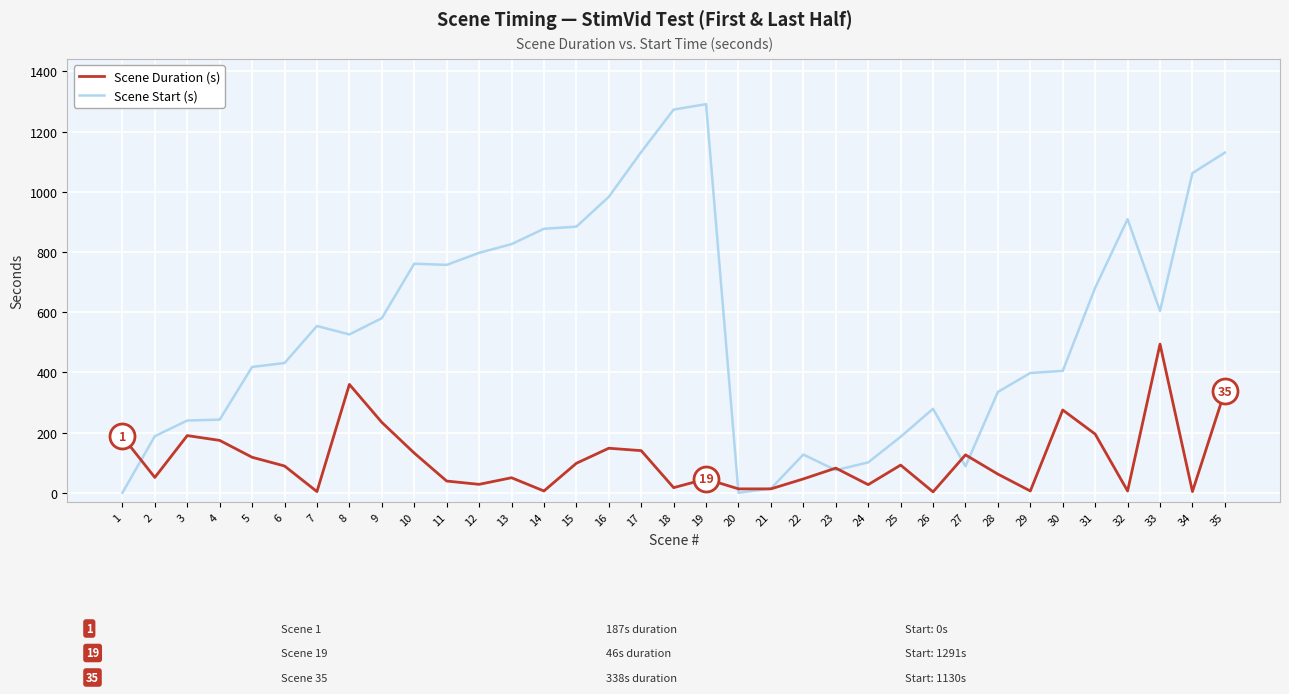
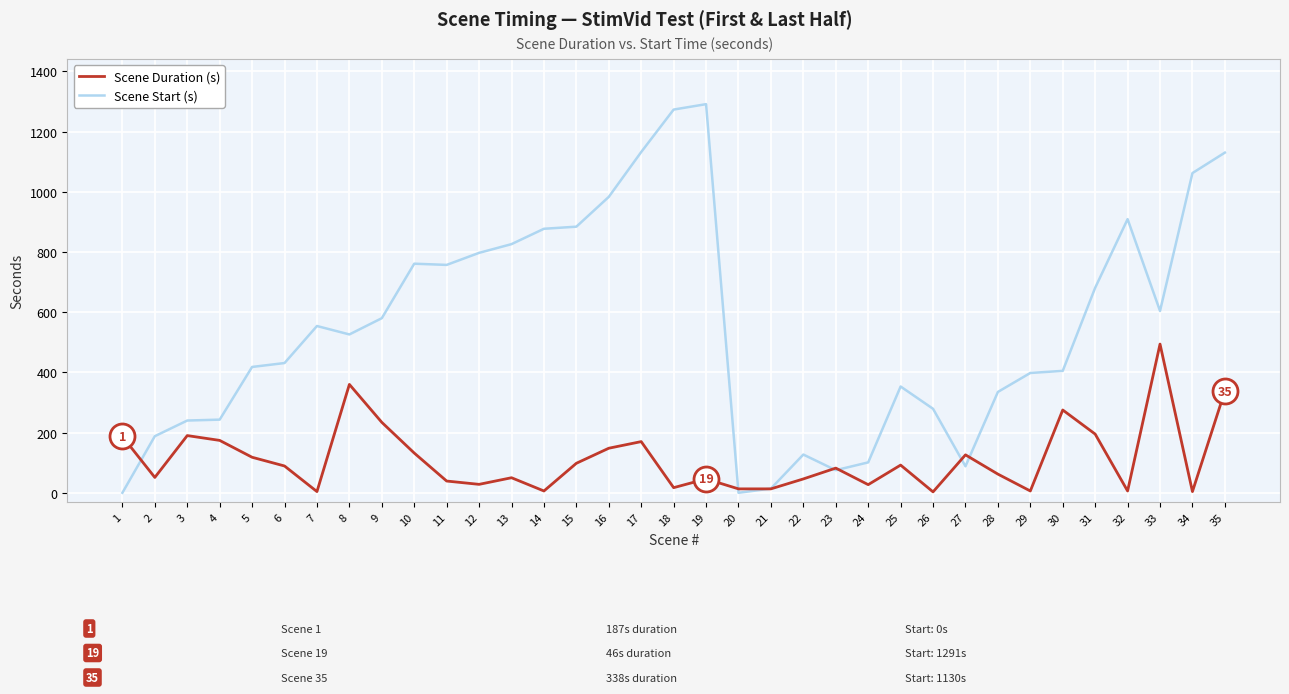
Scene Duration (s), 17: 140 -> 170
Scene Start (s), 25: 190 -> 350
